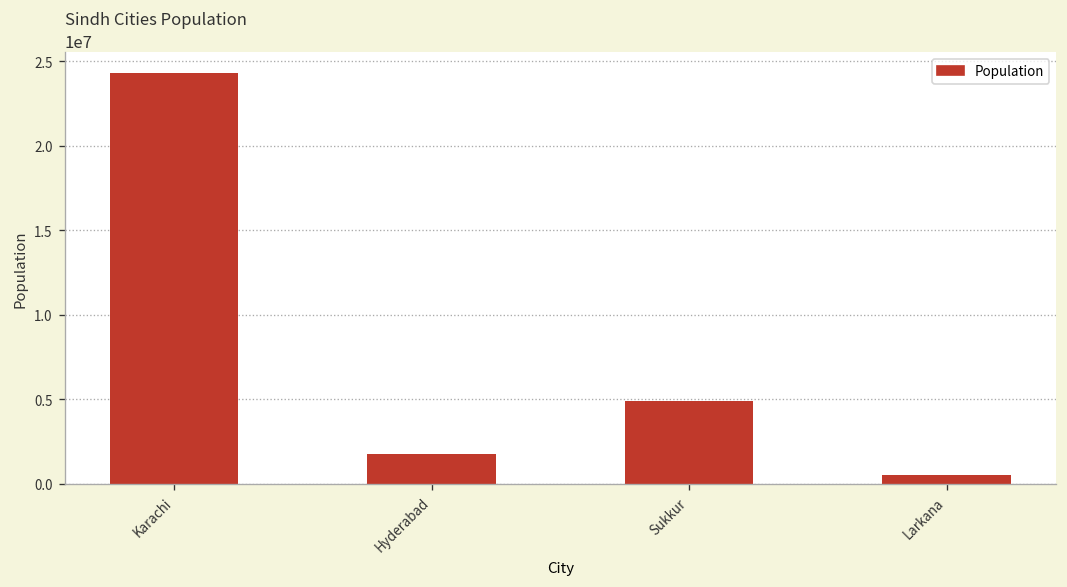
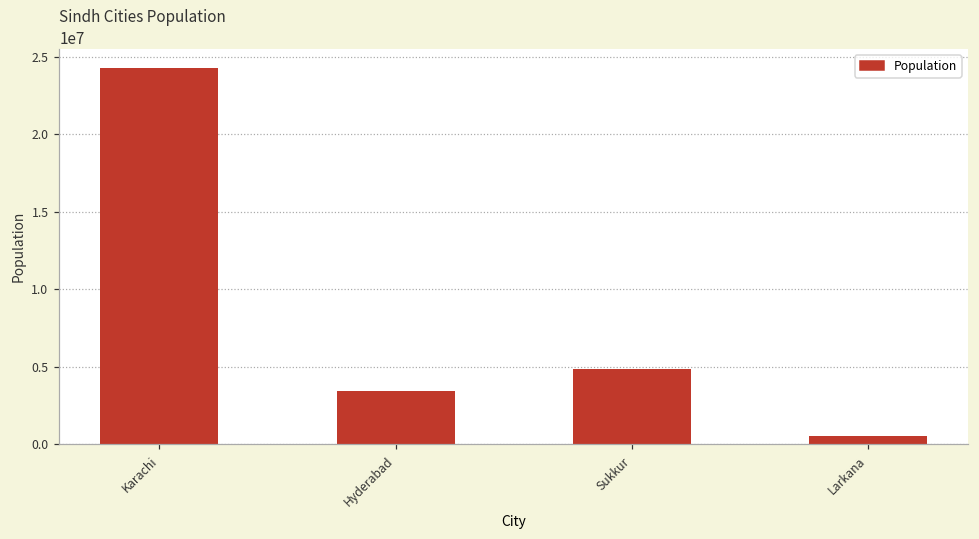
Hyderabad: 1800000 -> 3400000
